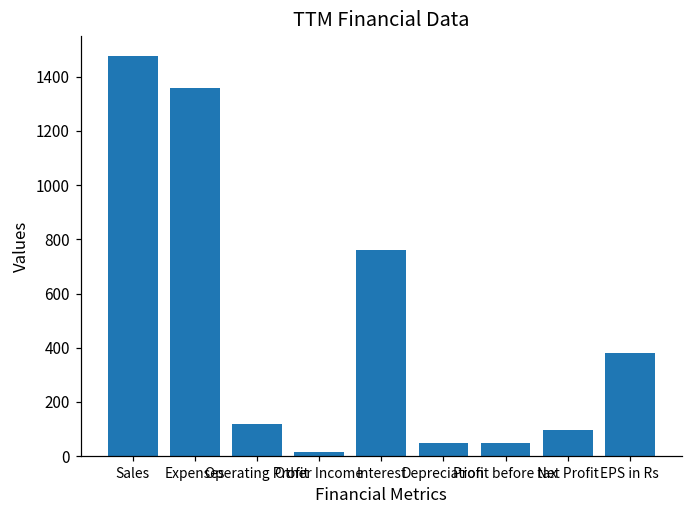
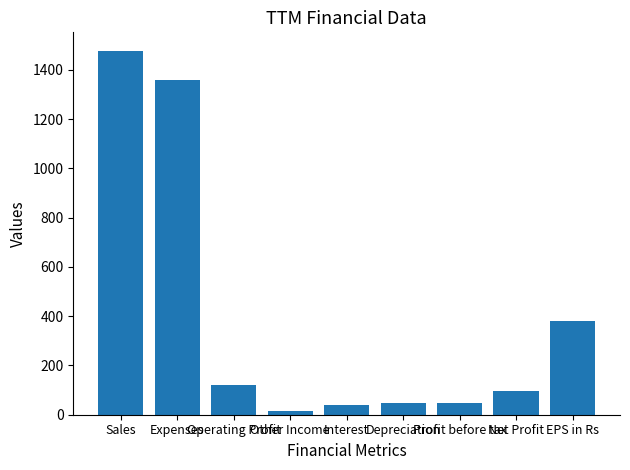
Interest: 760 -> 40
